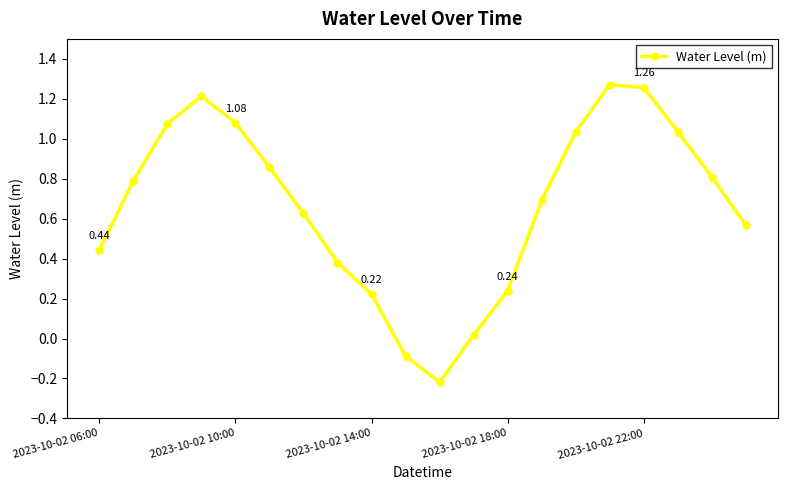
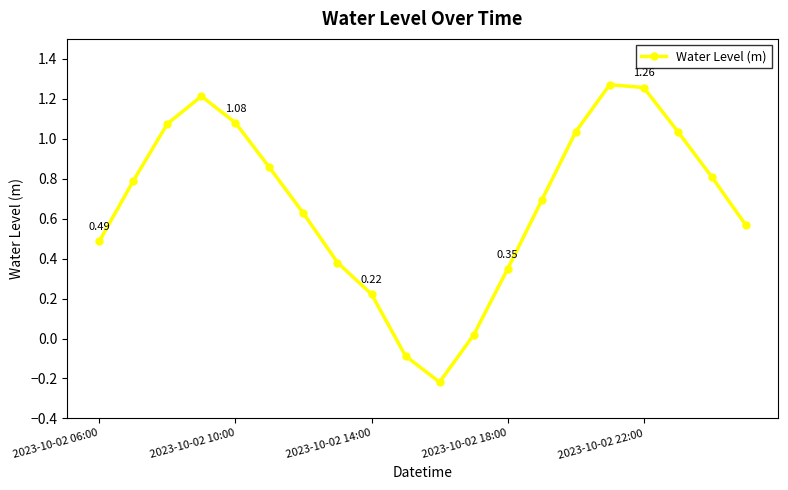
2023-10-02 06:00: 0.44 -> 0.49
2023-10-02 18:00: 0.24 -> 0.35
